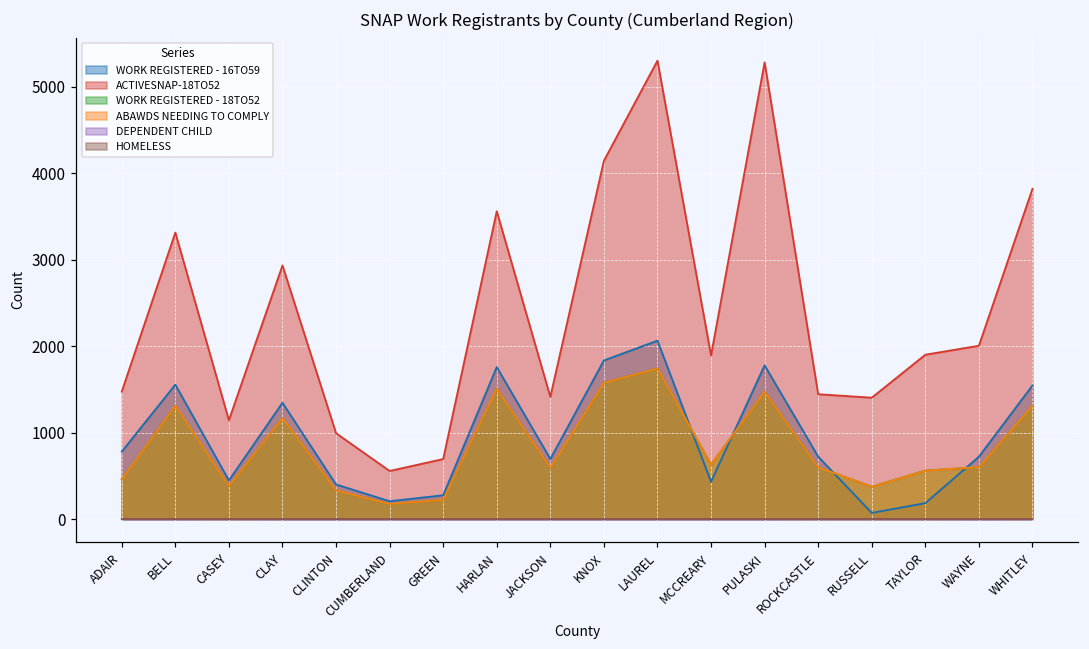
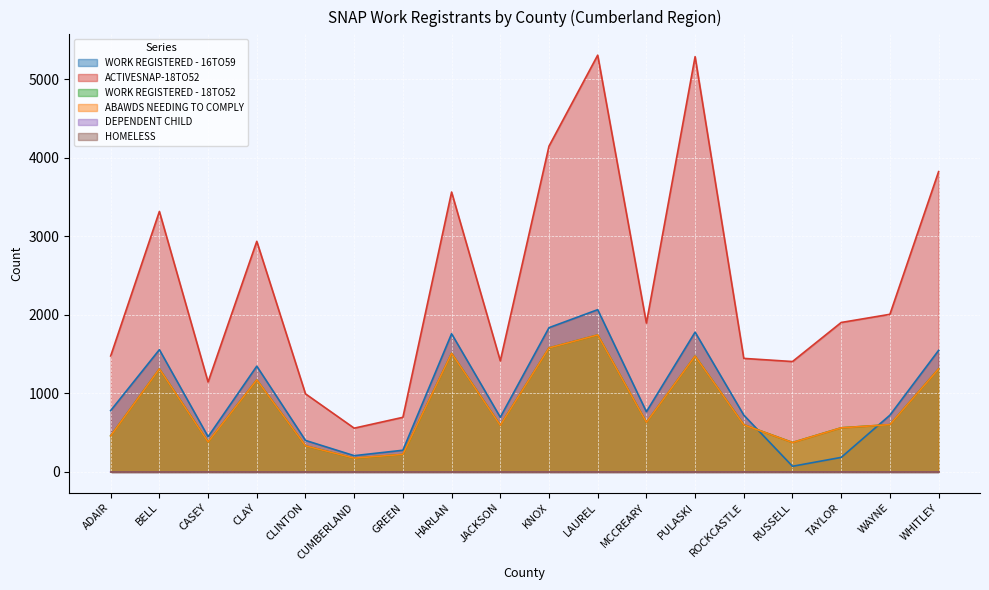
WORK REGISTERED - 16TO59, MCCREARY: 400 -> 800
